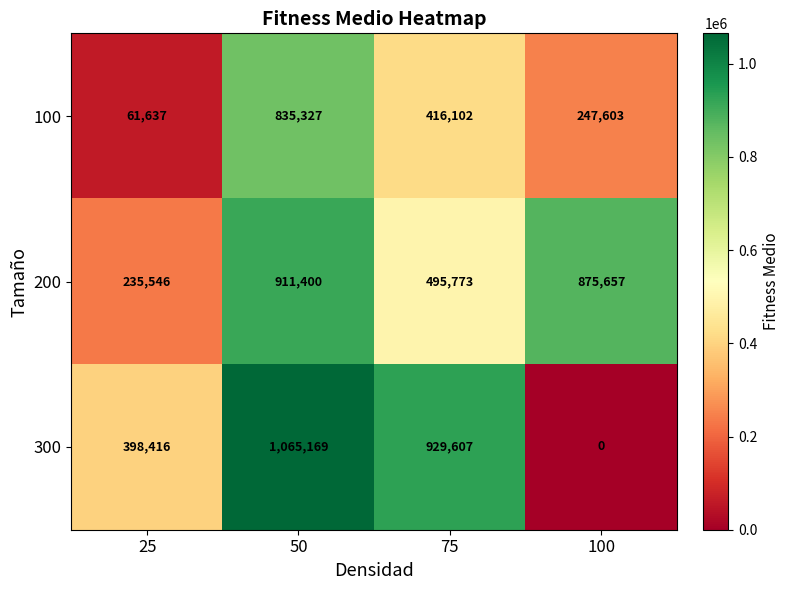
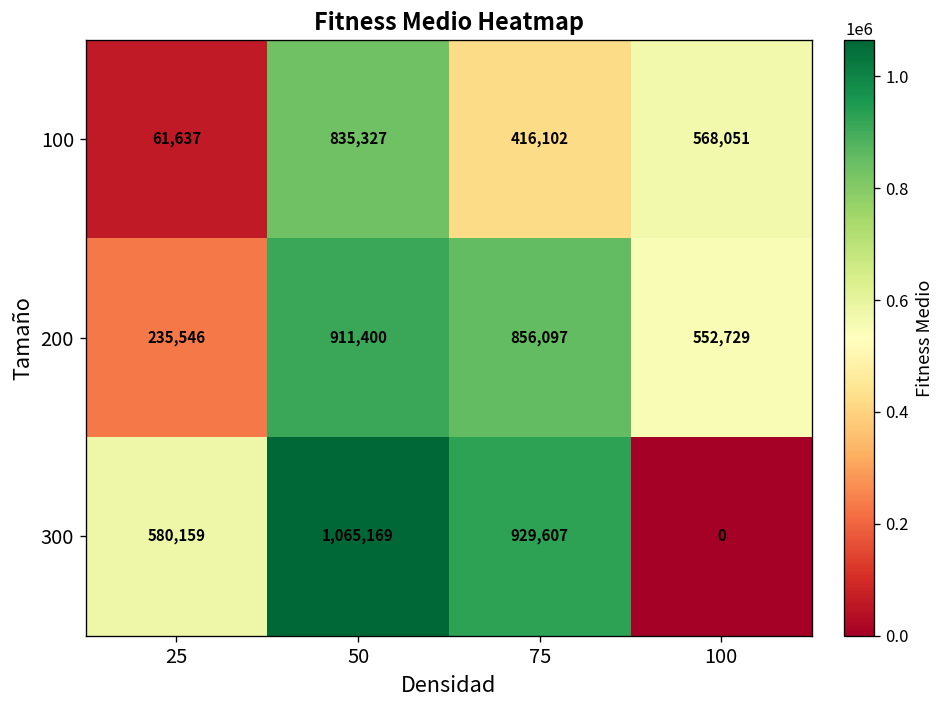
100, 100: 247,603 -> 568,051
200, 75: 495,773 -> 856,097
200, 100: 875,657 -> 552,729
300, 25: 398,416 -> 580,159
